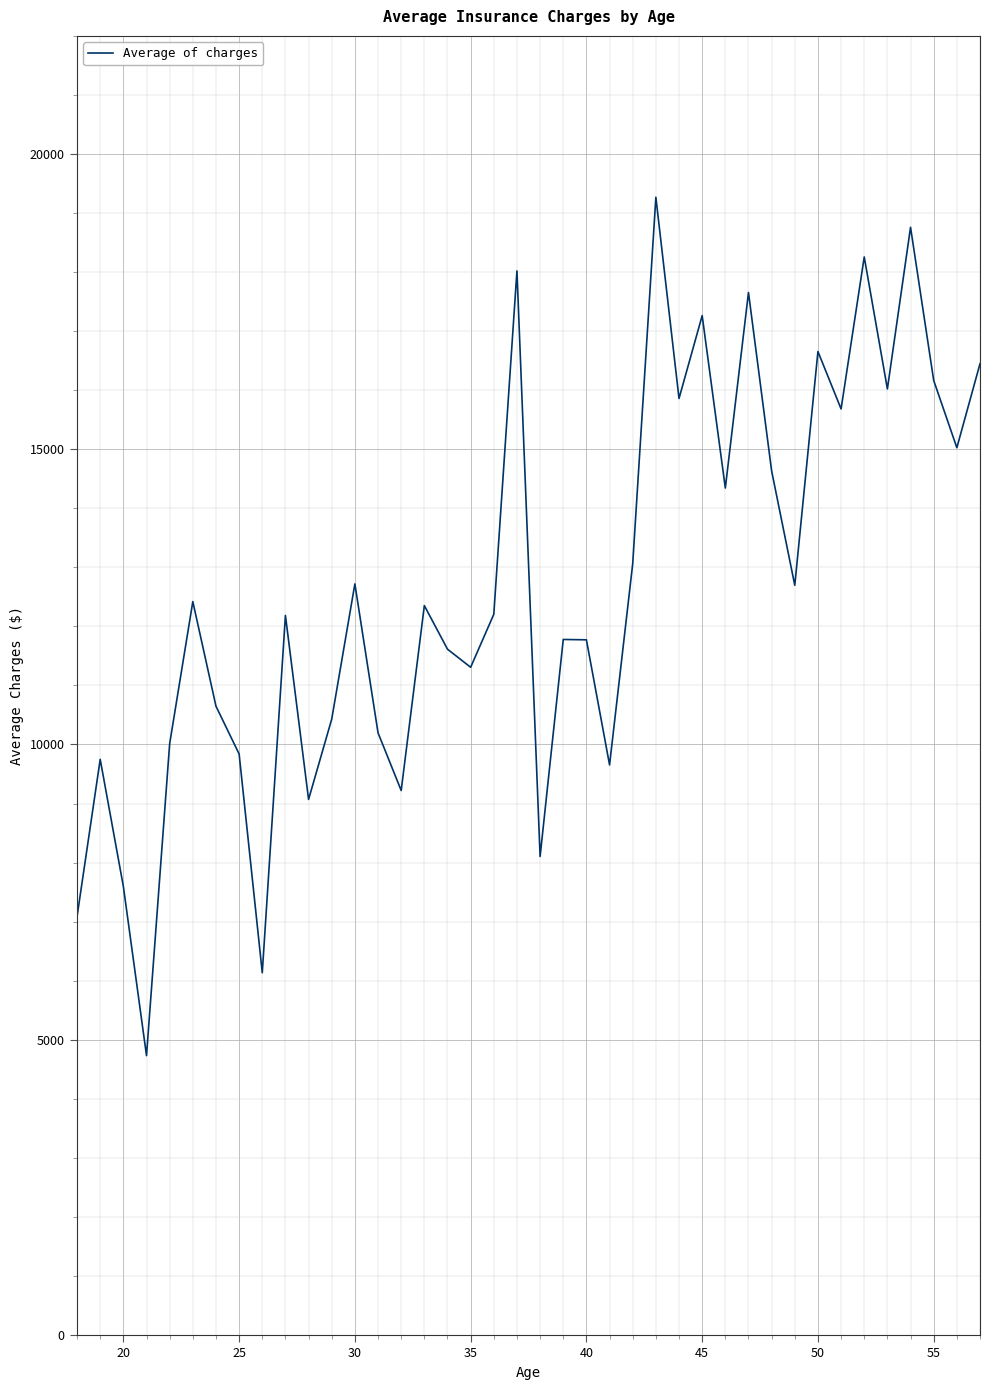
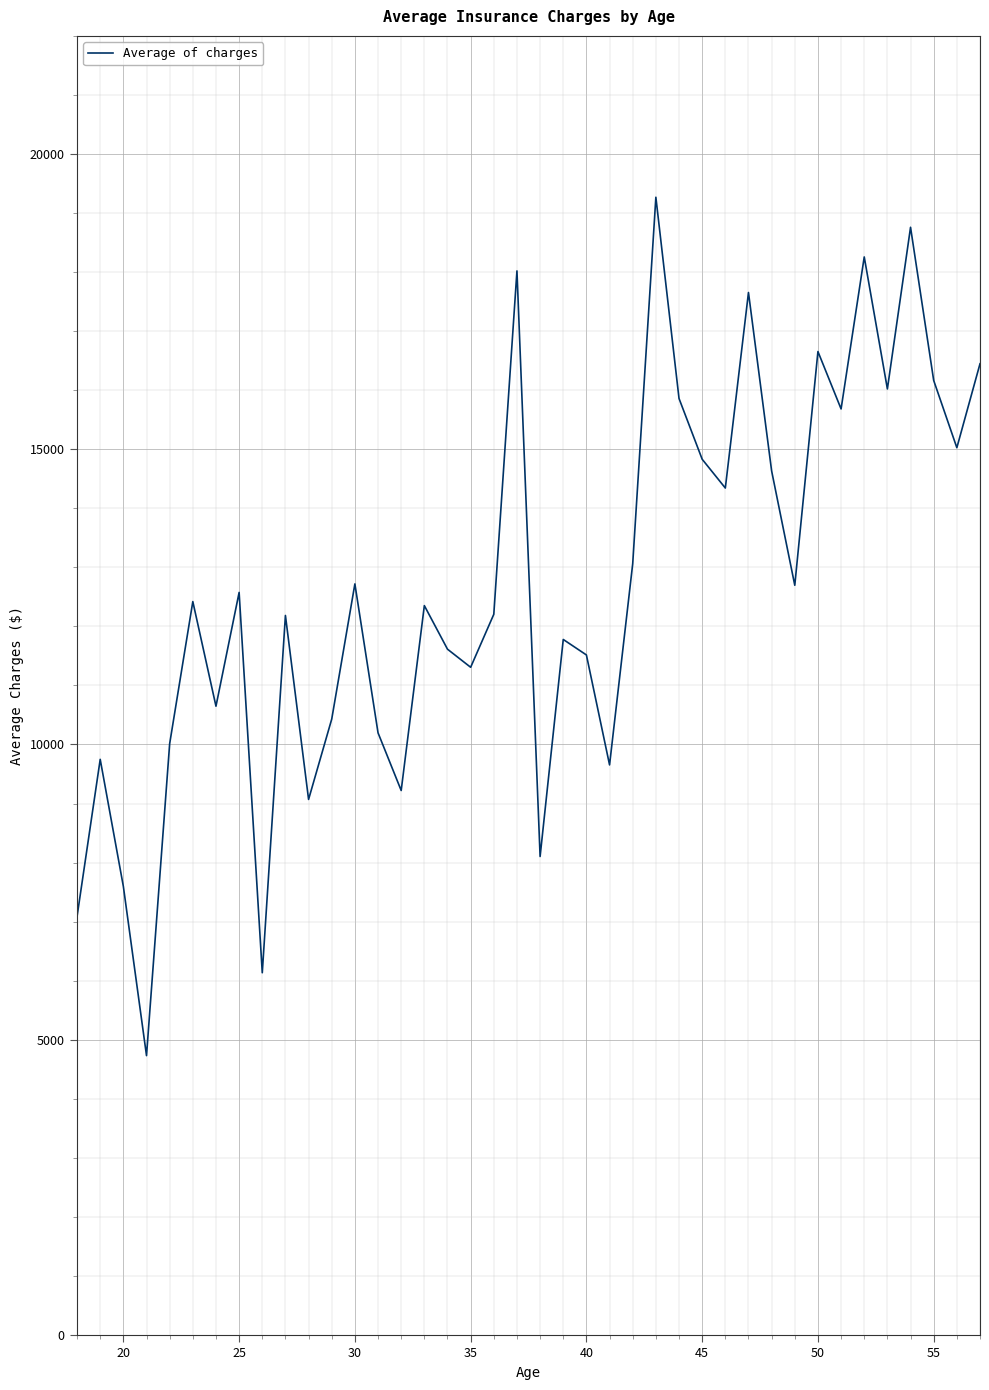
25: 9800 -> 12600
40: 11800 -> 11500
45: 17300 -> 14800
